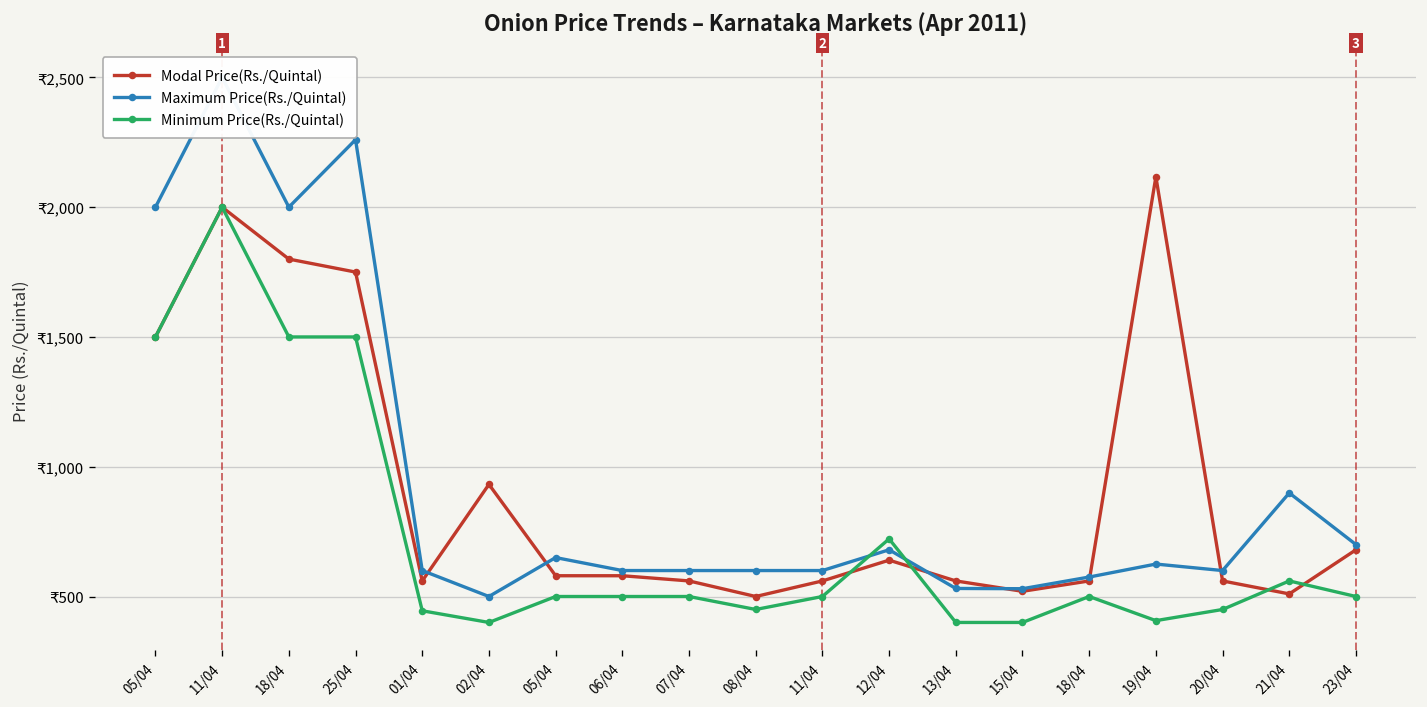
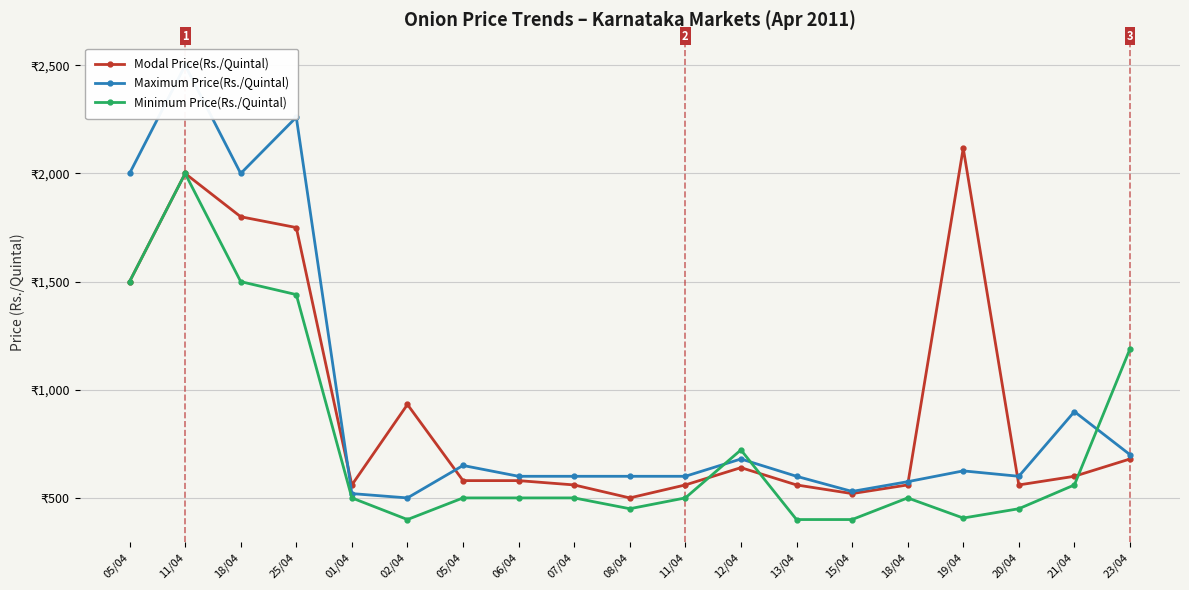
Minimum Price(Rs./Quintal), 25/04: ₹1,500 -> ₹1,440
Maximum Price(Rs./Quintal), 01/04: ₹600 -> ₹520
Minimum Price(Rs./Quintal), 01/04: ₹450 -> ₹500
Maximum Price(Rs./Quintal), 13/04: ₹530 -> ₹600
Modal Price(Rs./Quintal), 21/04: ₹510 -> ₹600
Minimum Price(Rs./Quintal), 23/04: ₹500 -> ₹1,190
